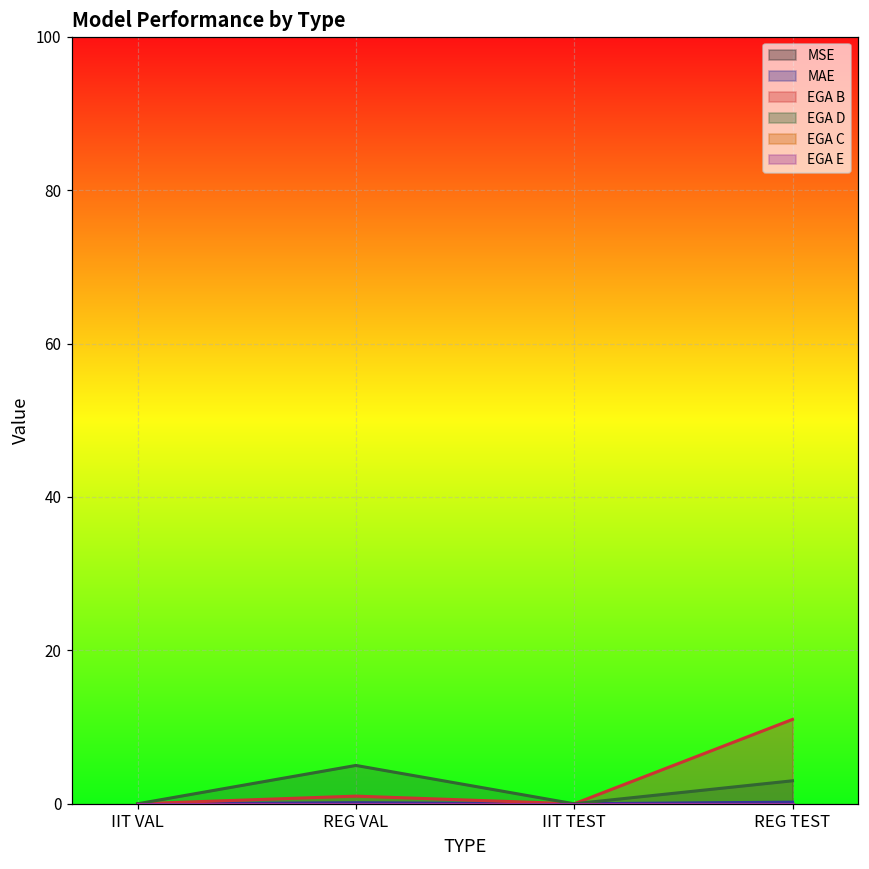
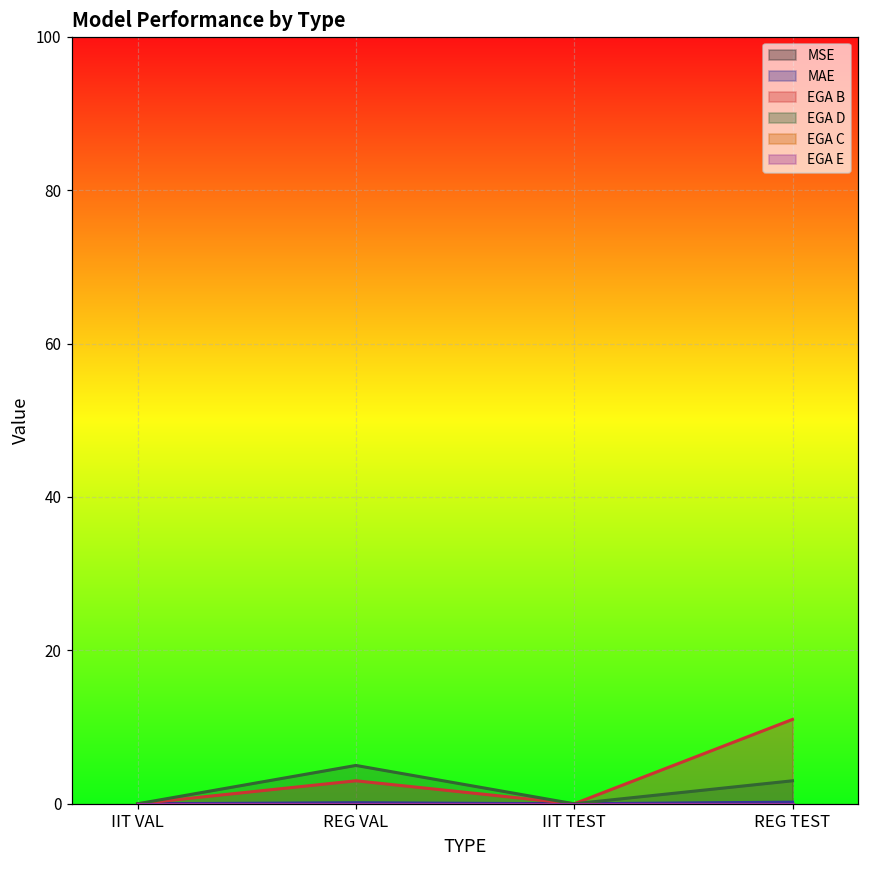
EGA B, REG VAL: 1 -> 3
